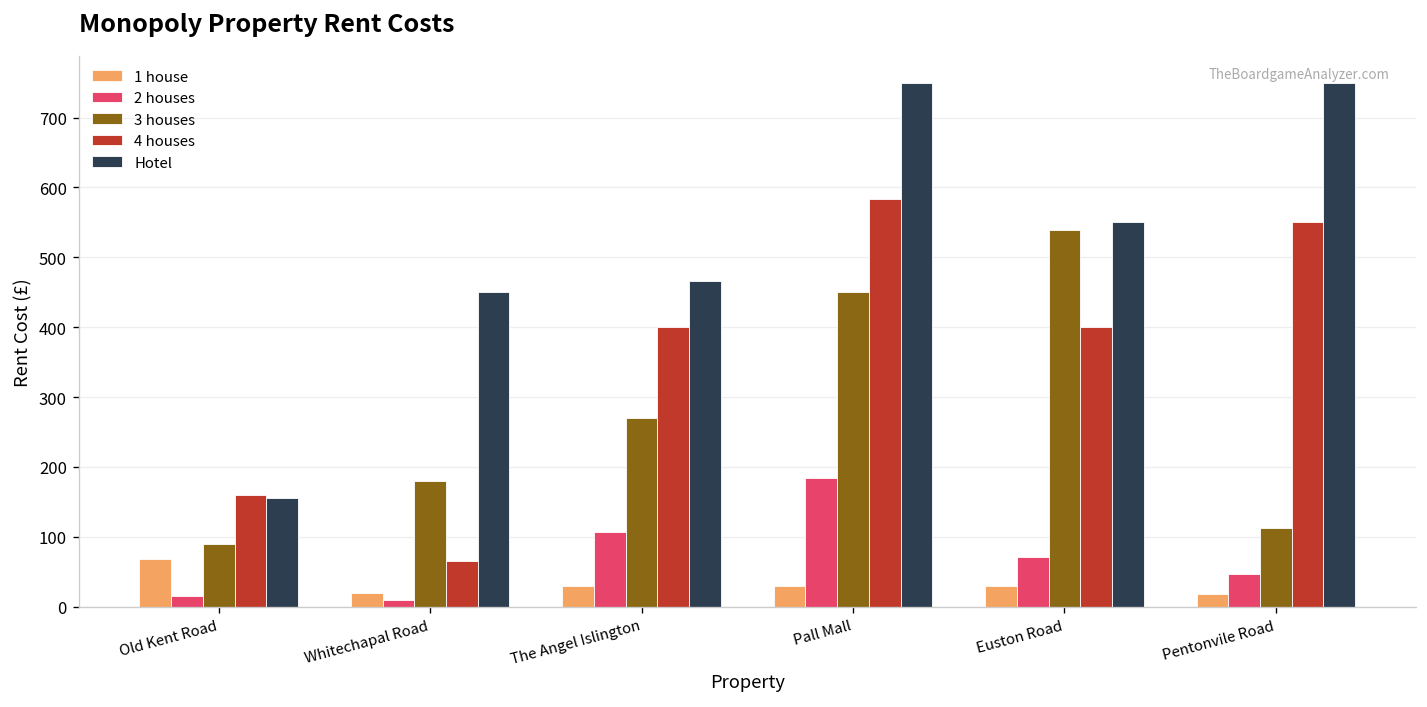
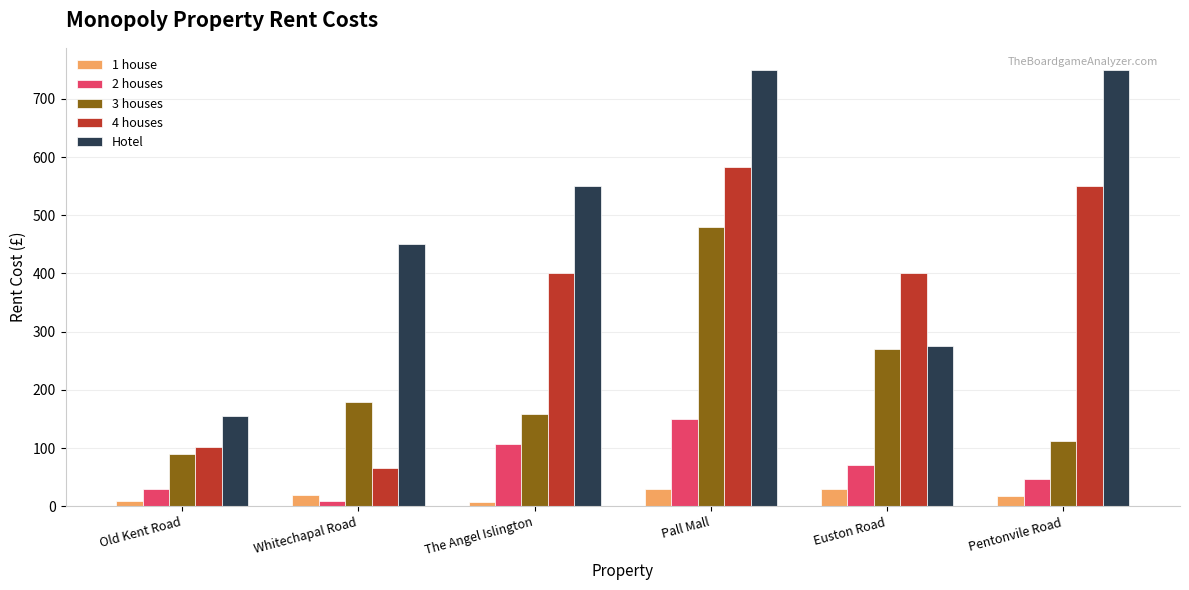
1 house, Old Kent Road: 70 -> 10
2 houses, Old Kent Road: 20 -> 30
4 houses, Old Kent Road: 160 -> 100
1 house, The Angel Islington: 30 -> 10
3 houses, The Angel Islington: 270 -> 160
Hotel, The Angel Islington: 470 -> 550
2 houses, Pall Mall: 180 -> 150
3 houses, Pall Mall: 450 -> 480
3 houses, Euston Road: 540 -> 270
Hotel, Euston Road: 550 -> 280
